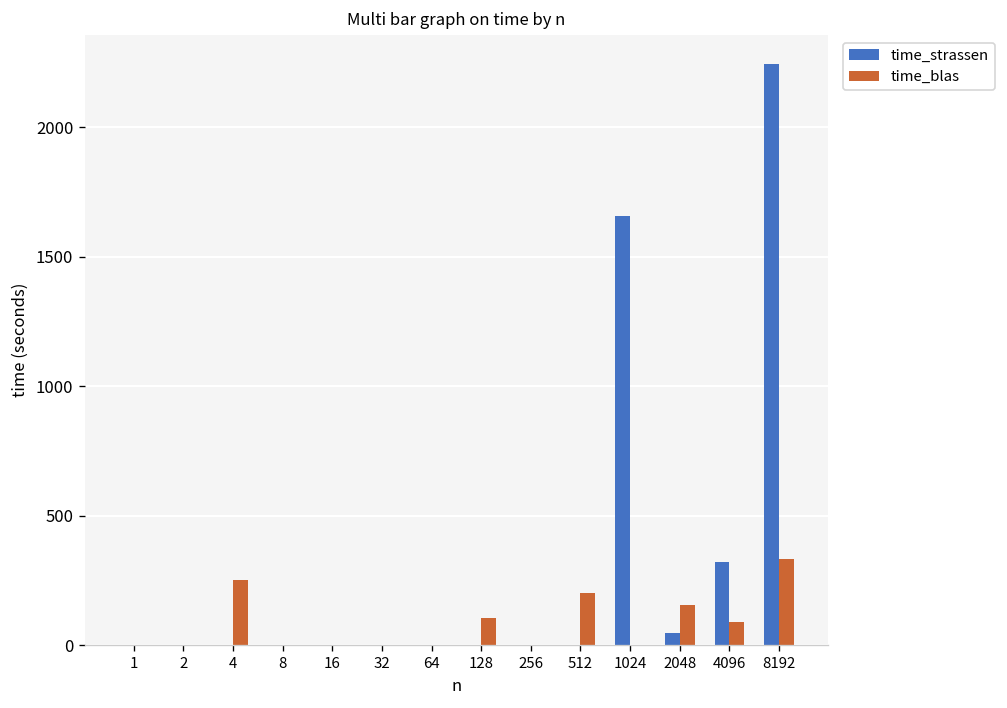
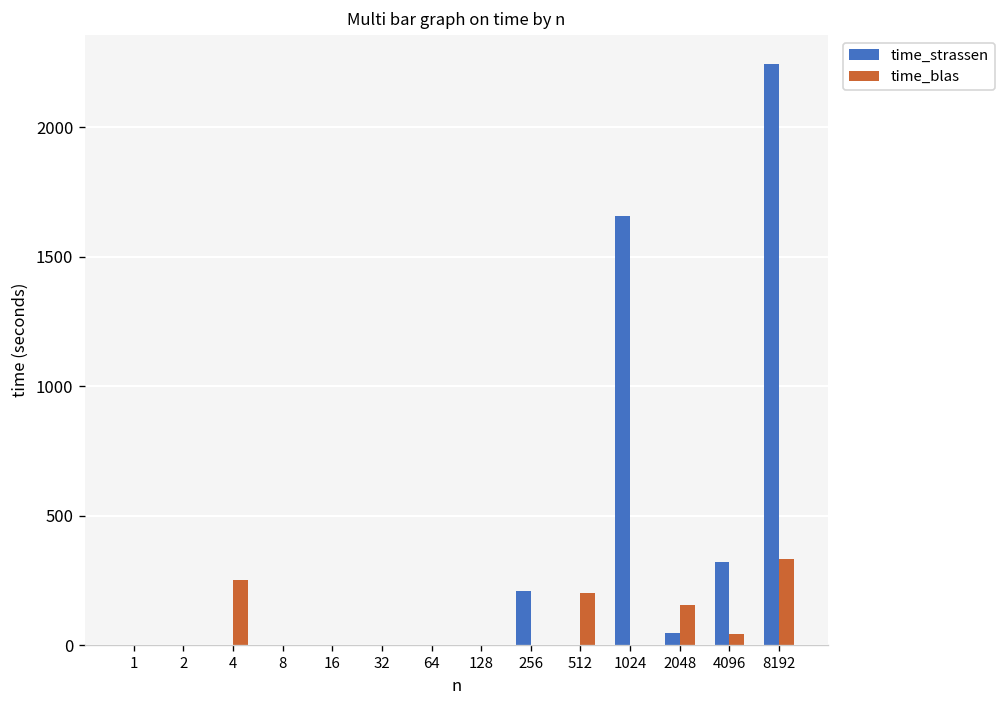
time_blas, 128: 110 -> 0
time_strassen, 256: 0 -> 210
time_blas, 4096: 90 -> 40
